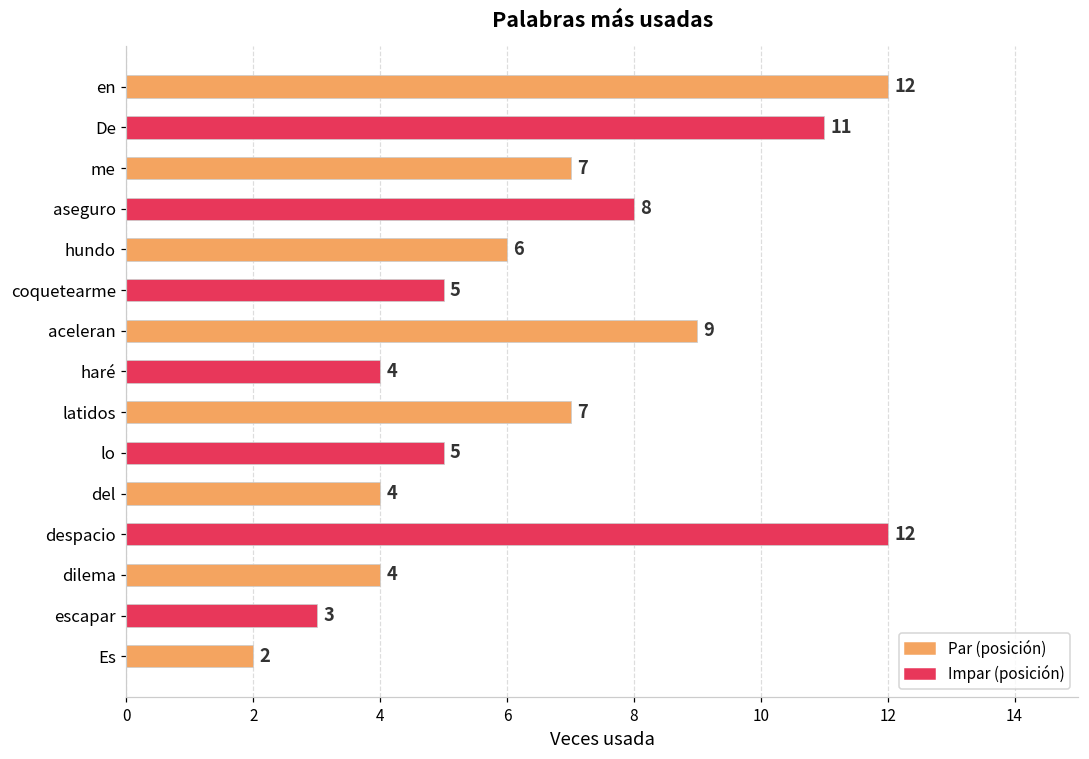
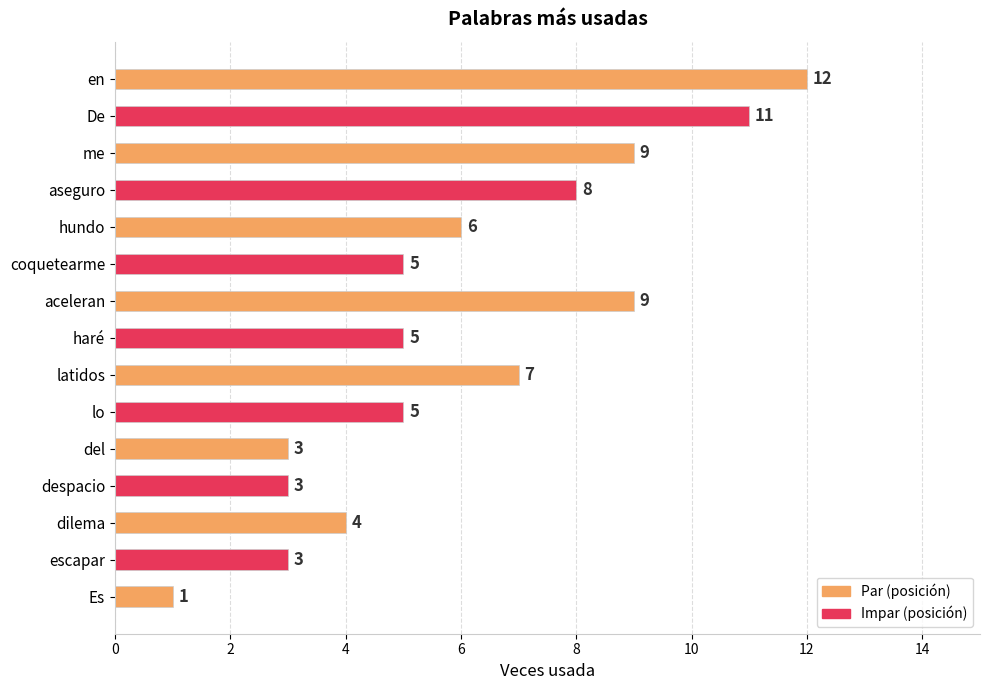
me: 7 -> 9
haré: 4 -> 5
del: 4 -> 3
despacio: 12 -> 3
Es: 2 -> 1
